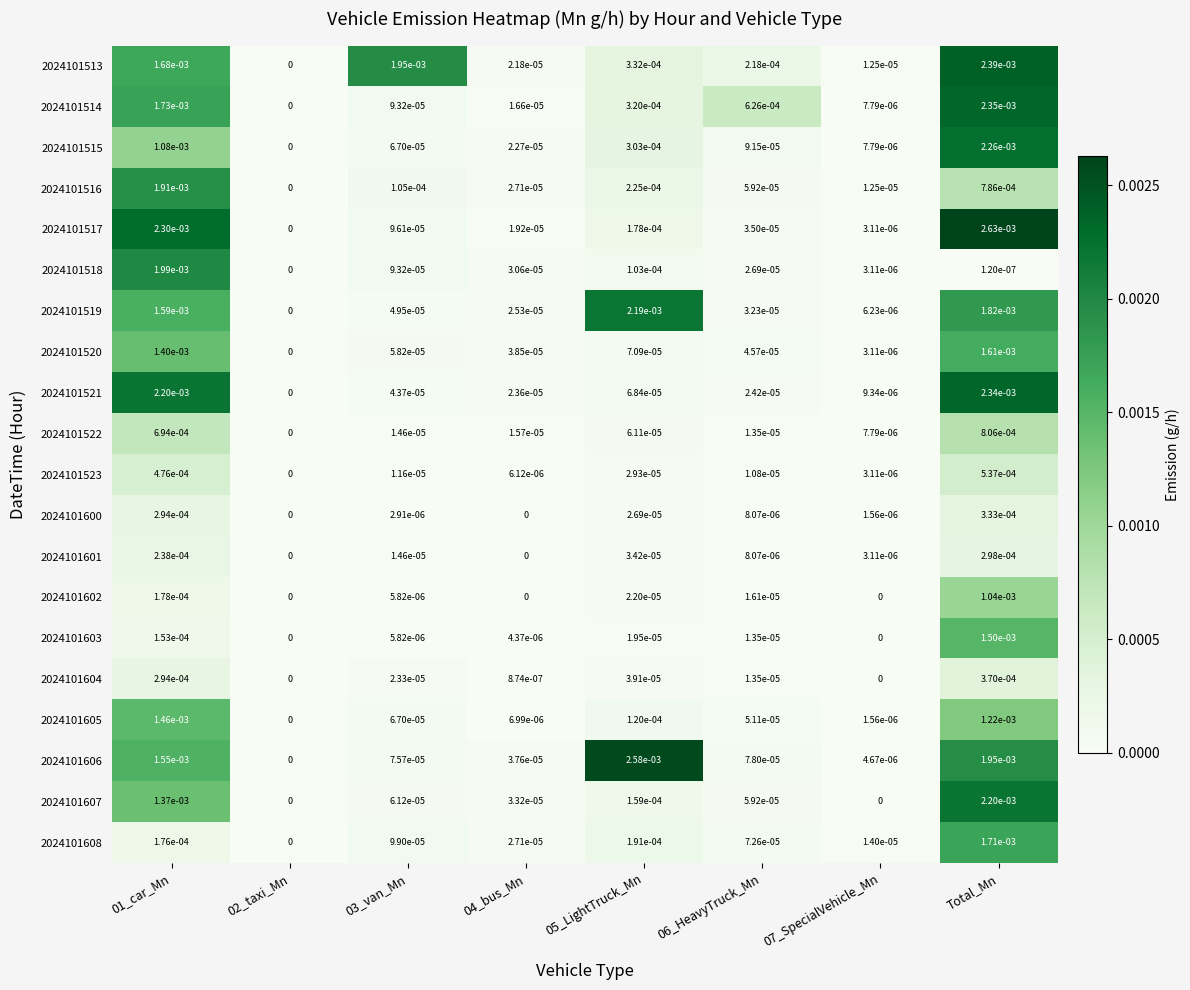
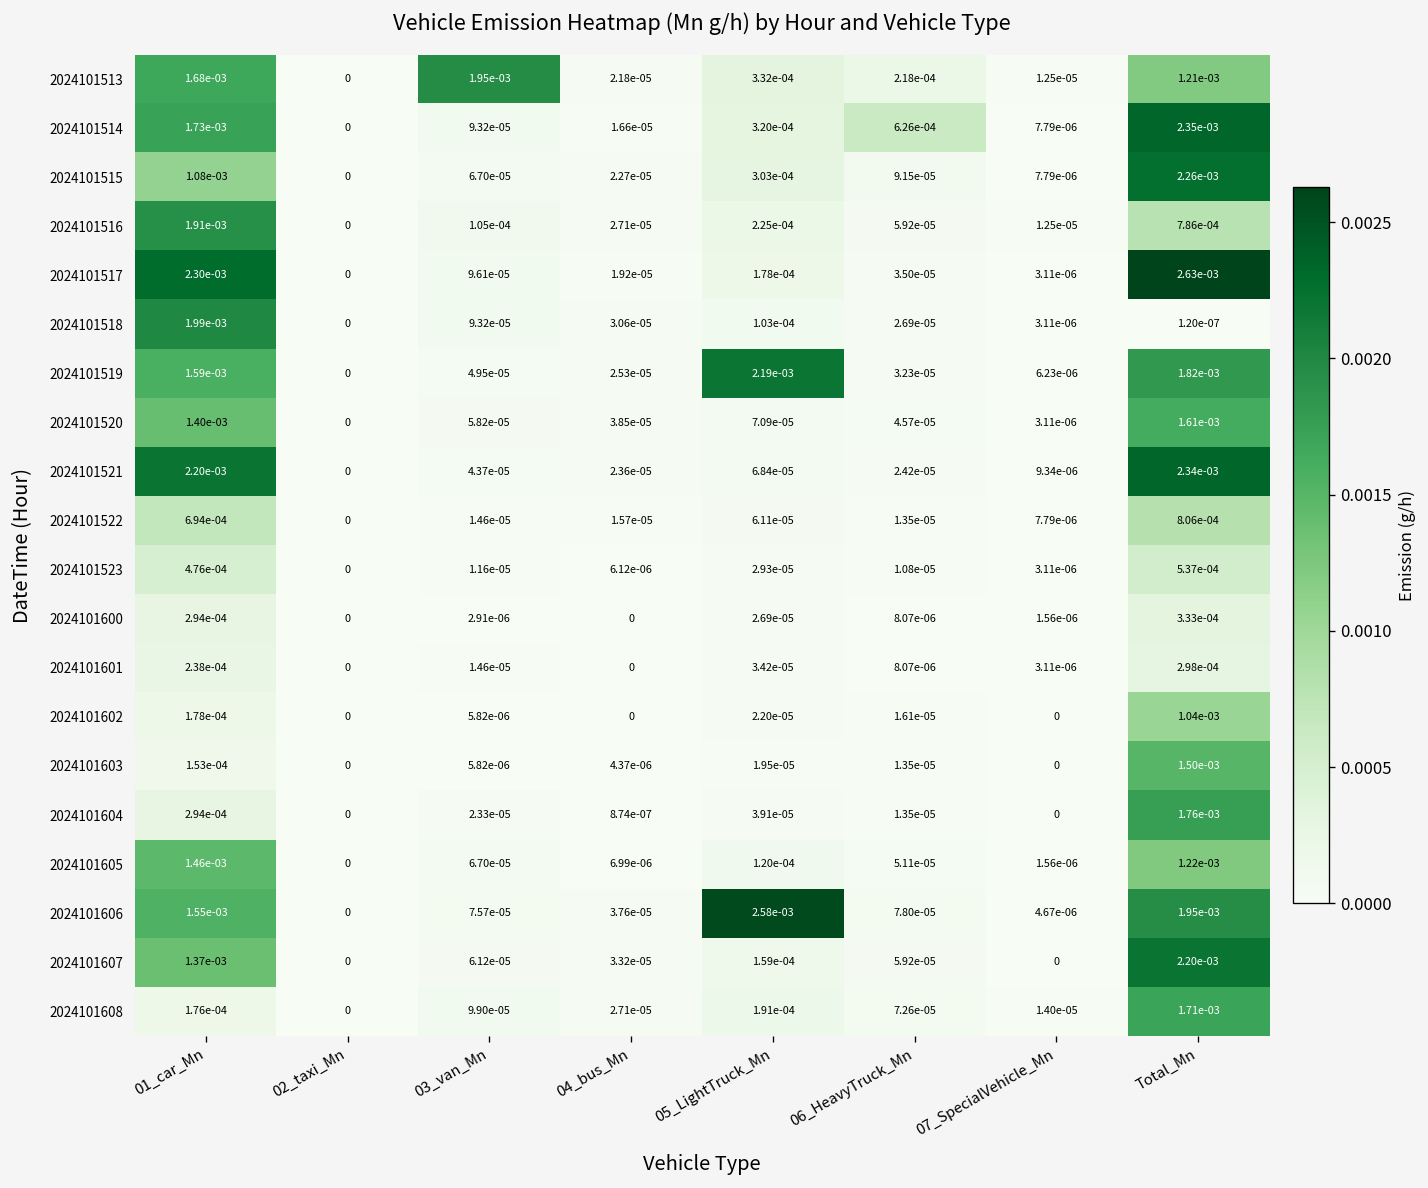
2024101513, Total_Mn: 2.39e-03 -> 1.21e-03
2024101604, Total_Mn: 3.70e-04 -> 1.76e-03
